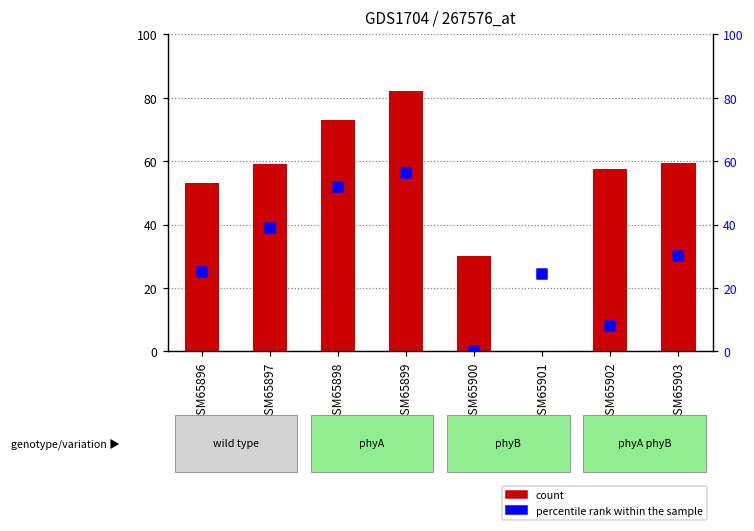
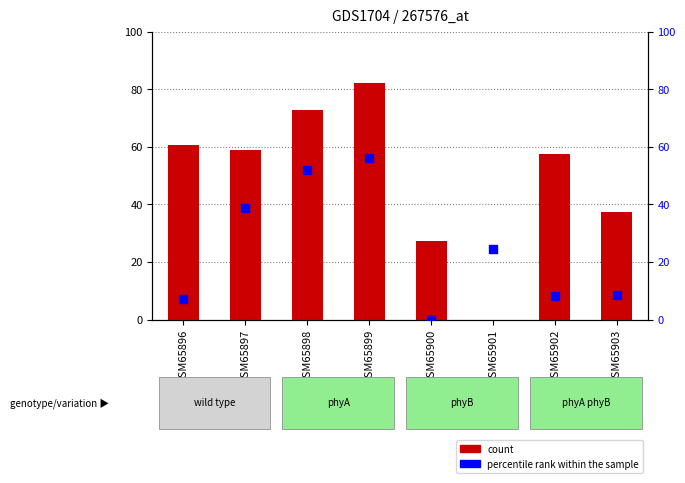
count, GSM65896: 53 -> 61
count, GSM65900: 30 -> 27
count, GSM65903: 59 -> 37
percentile rank within the sample, GSM65896: 25 -> 7
percentile rank within the sample, GSM65903: 30 -> 8
